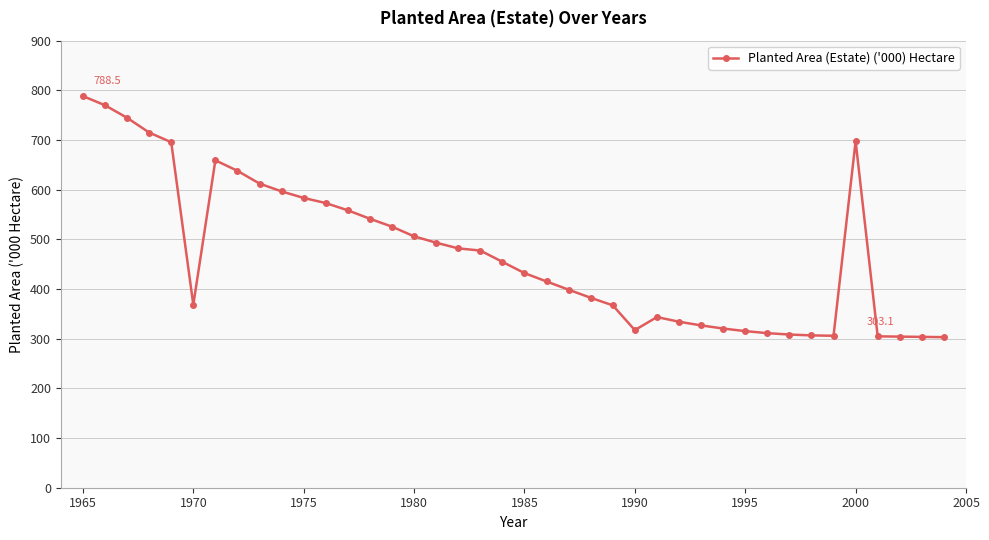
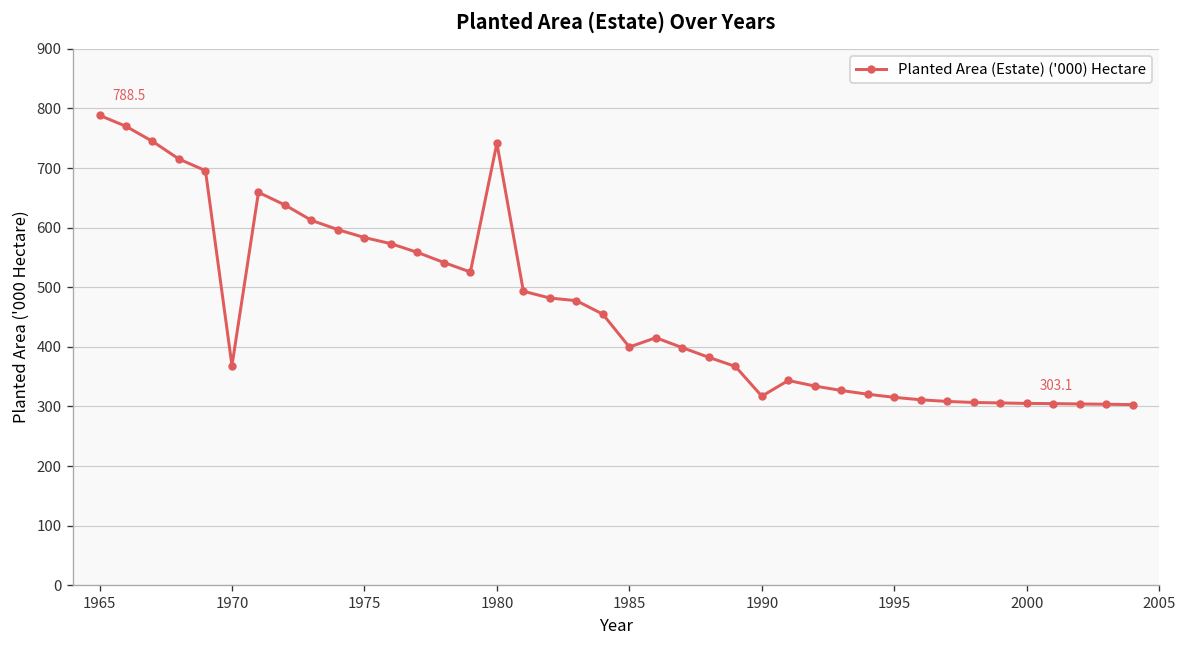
1980: 510 -> 740
1985: 430 -> 400
2000: 700 -> 310
